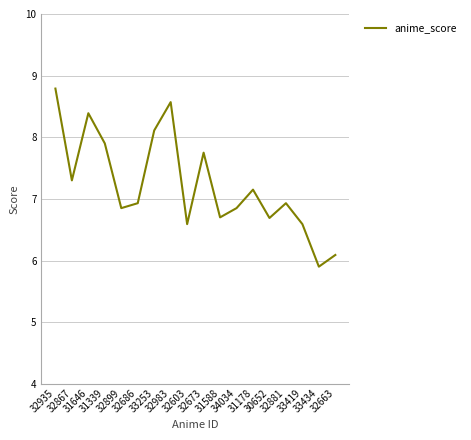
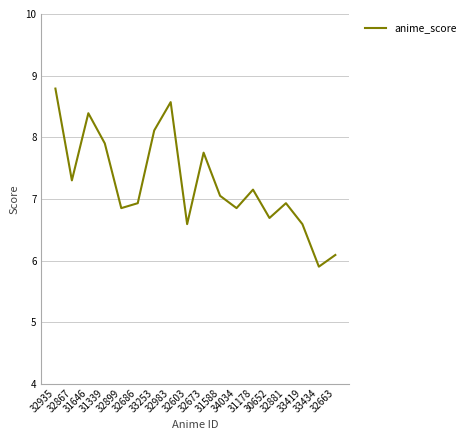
31588: 6.7 -> 7.1
